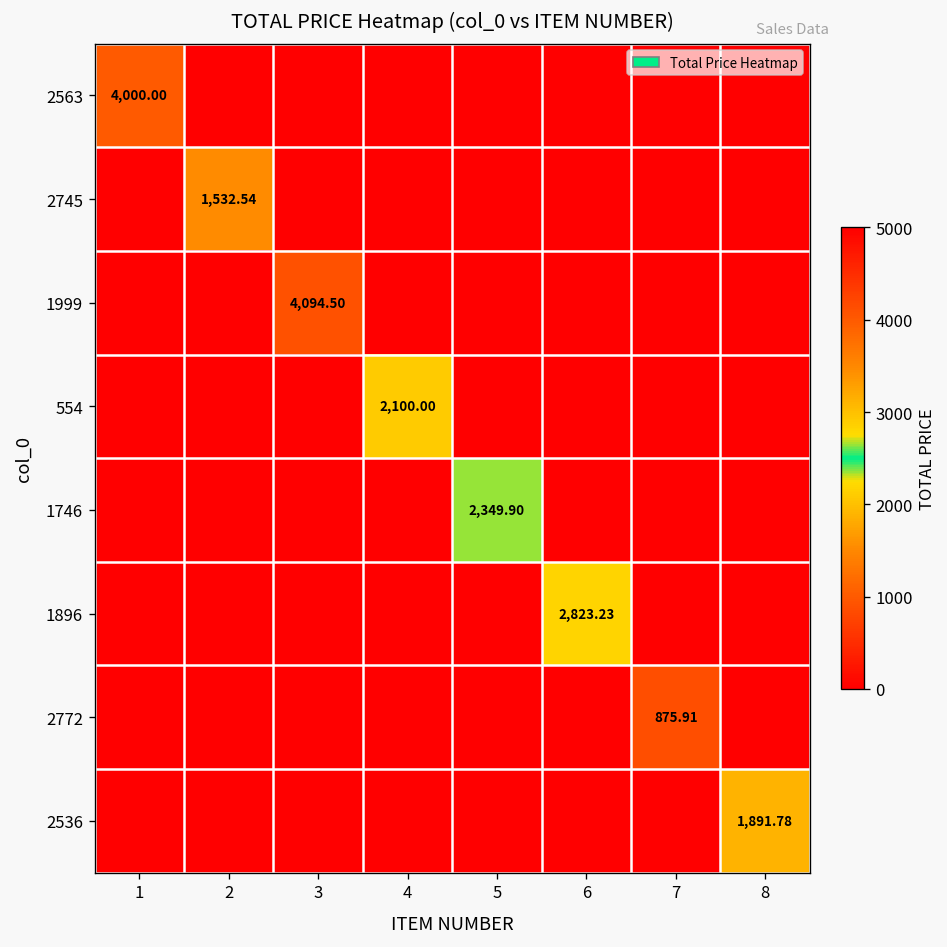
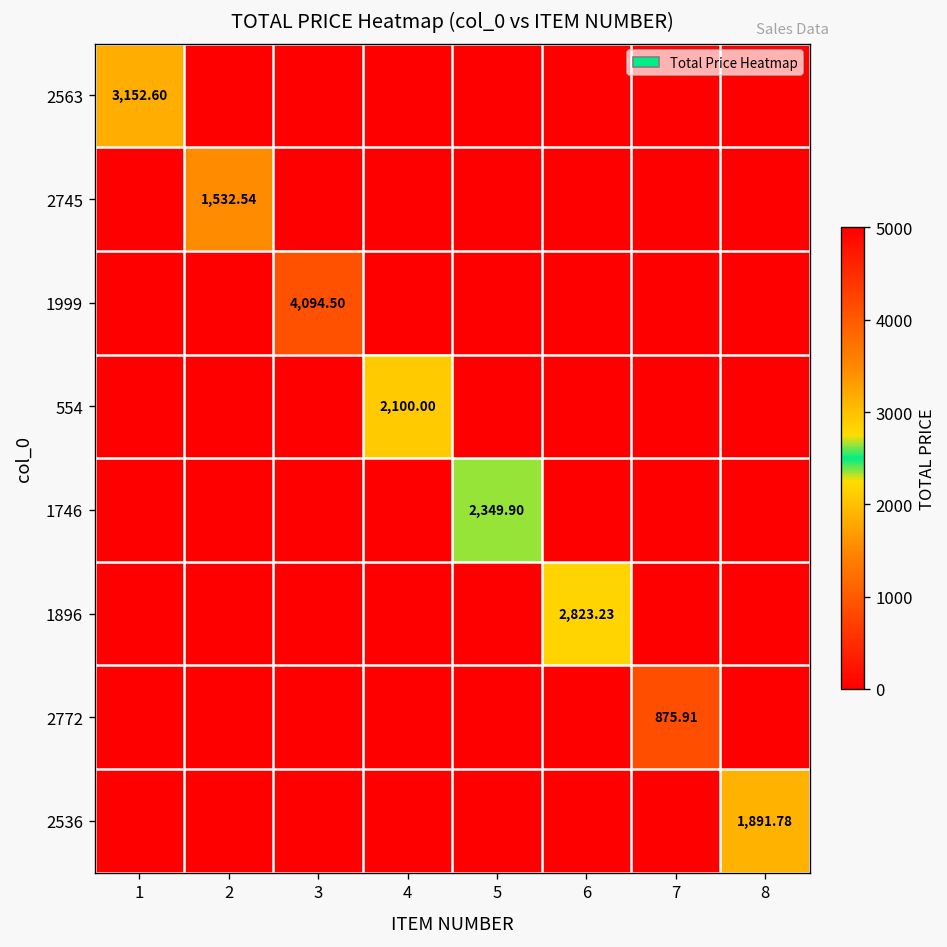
2563, 1: 4,000.00 -> 3,152.60
